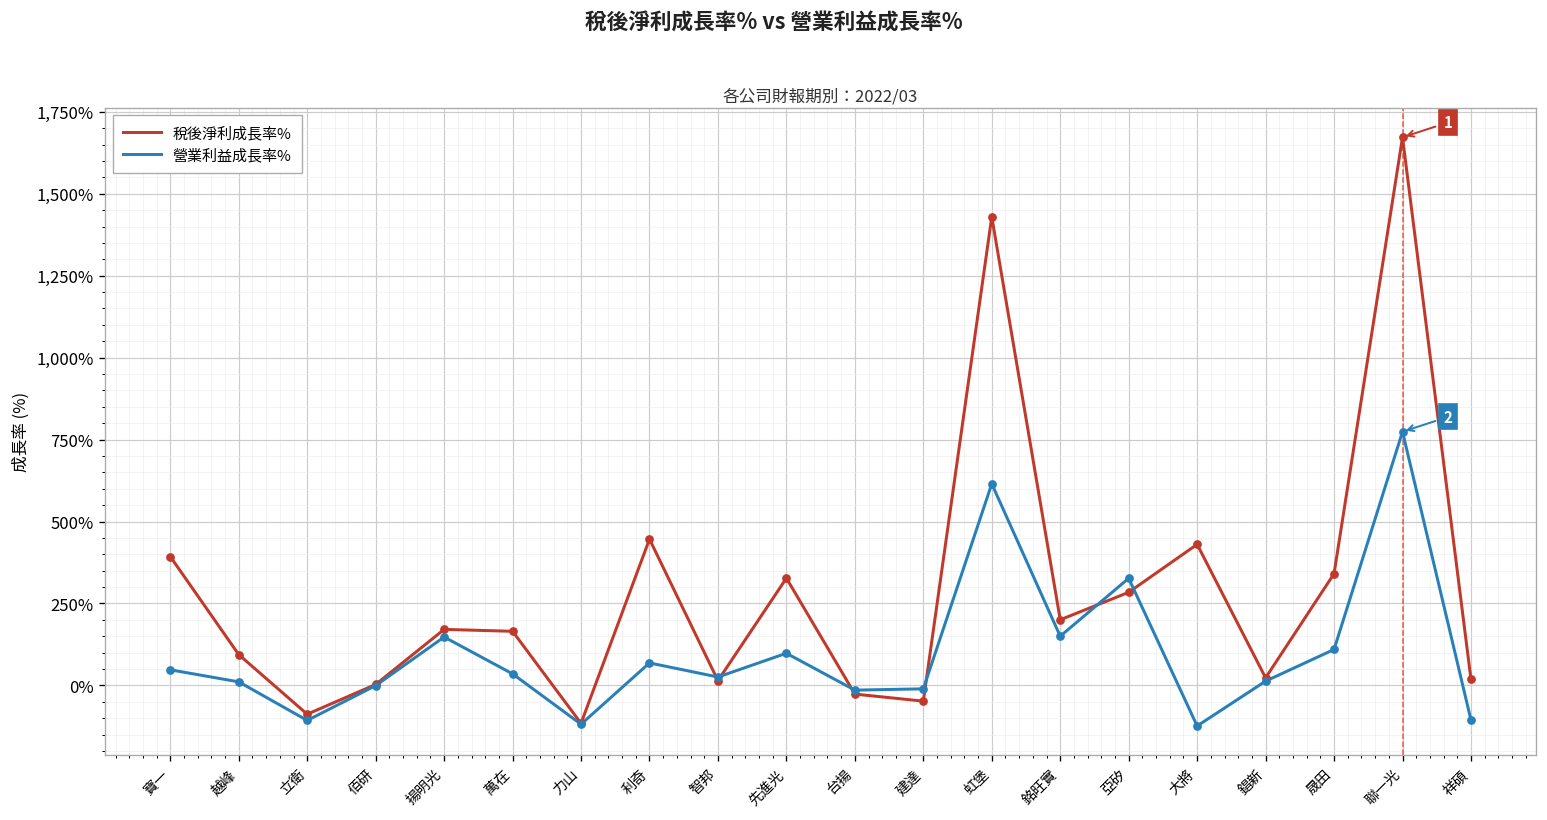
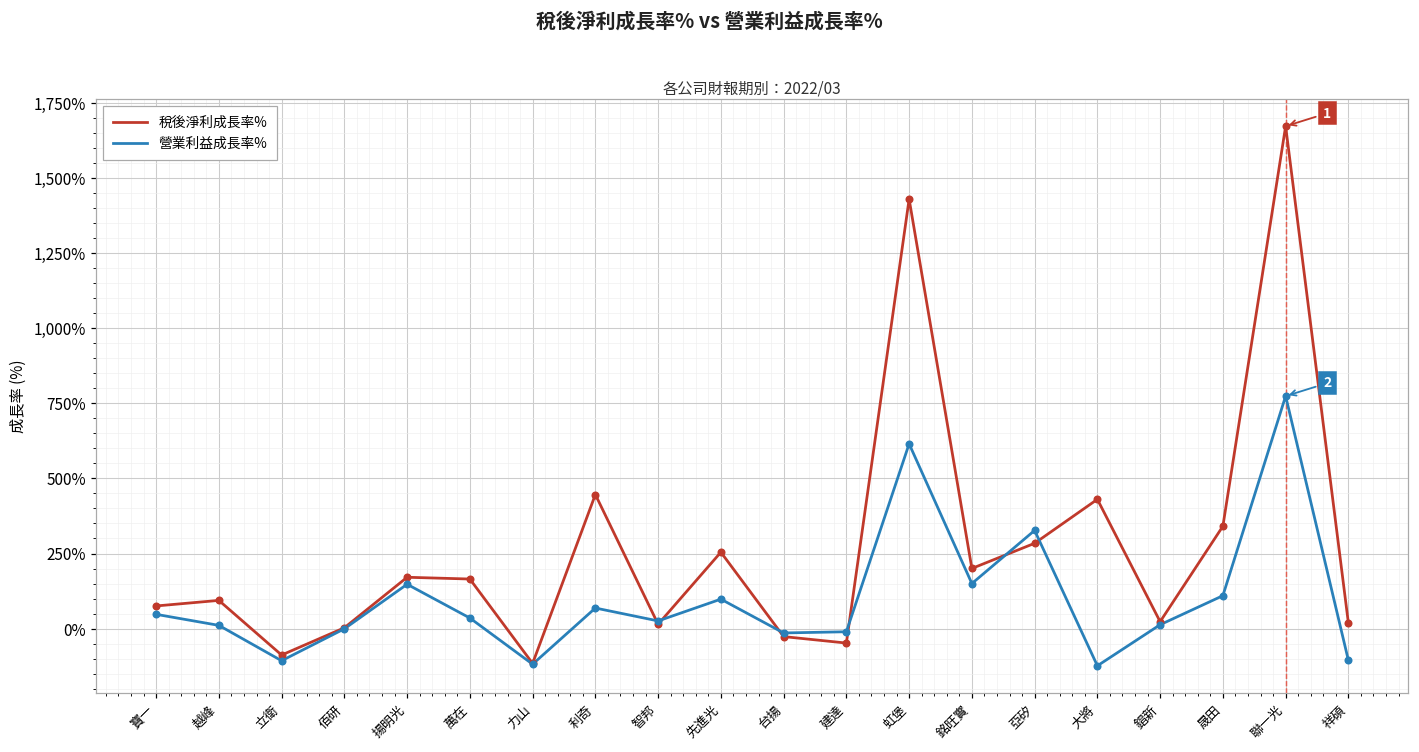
稅後淨利成長率%, 寶一: 390% -> 80%
稅後淨利成長率%, 先進光: 330% -> 250%
